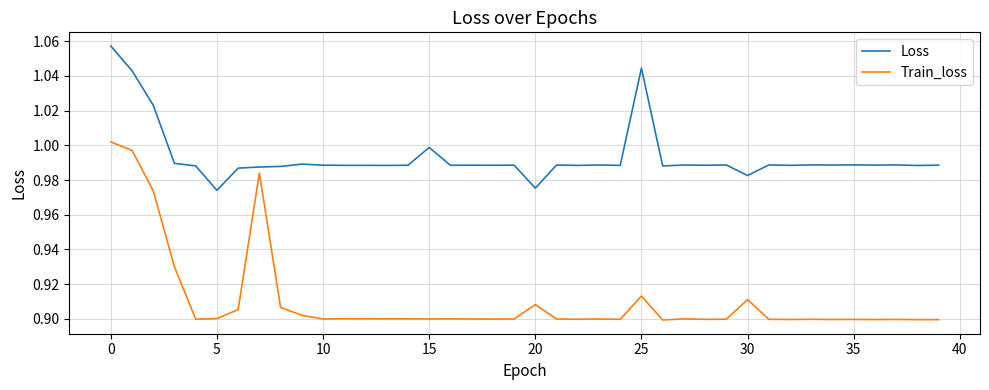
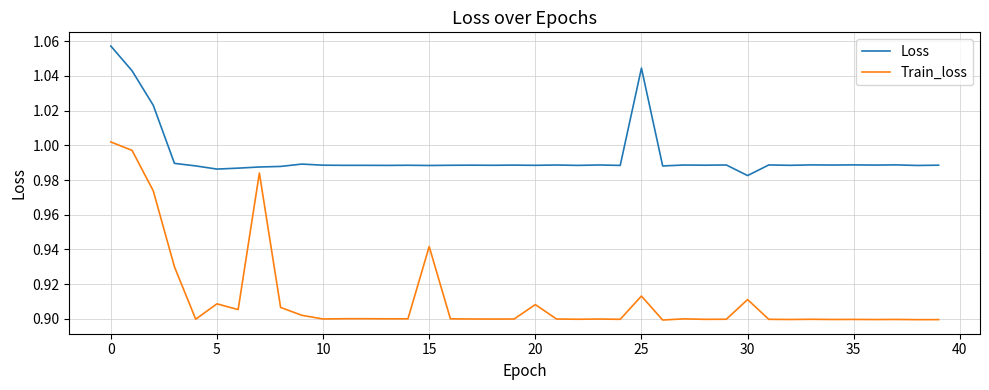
Loss, 5: 0.974 -> 0.986
Train_loss, 5: 0.900 -> 0.909
Loss, 15: 0.999 -> 0.988
Train_loss, 15: 0.900 -> 0.942
Loss, 20: 0.975 -> 0.988
